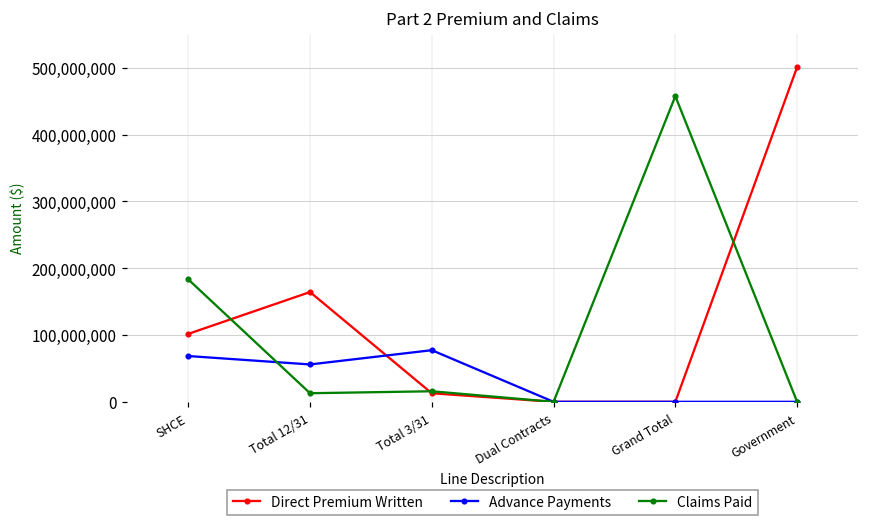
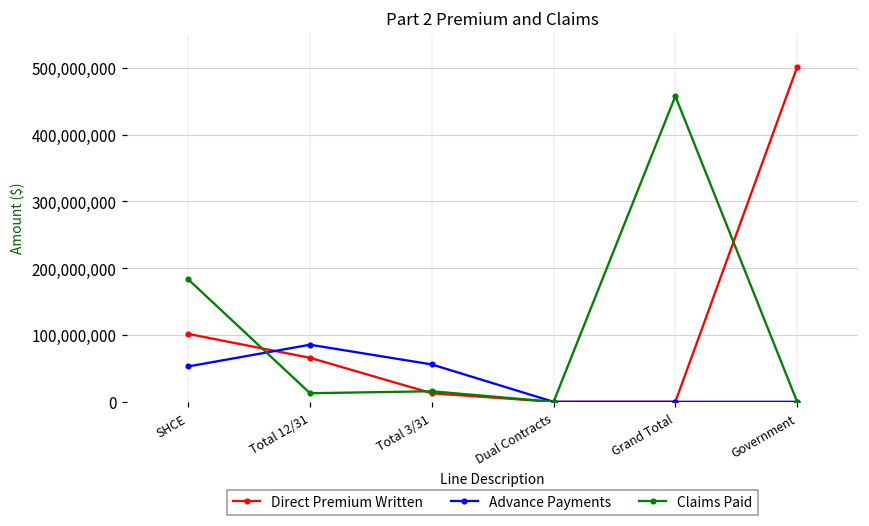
Advance Payments, SHCE: 70,000,000 -> 50,000,000
Direct Premium Written, Total 12/31: 160,000,000 -> 70,000,000
Advance Payments, Total 12/31: 60,000,000 -> 90,000,000
Advance Payments, Total 3/31: 80,000,000 -> 60,000,000
